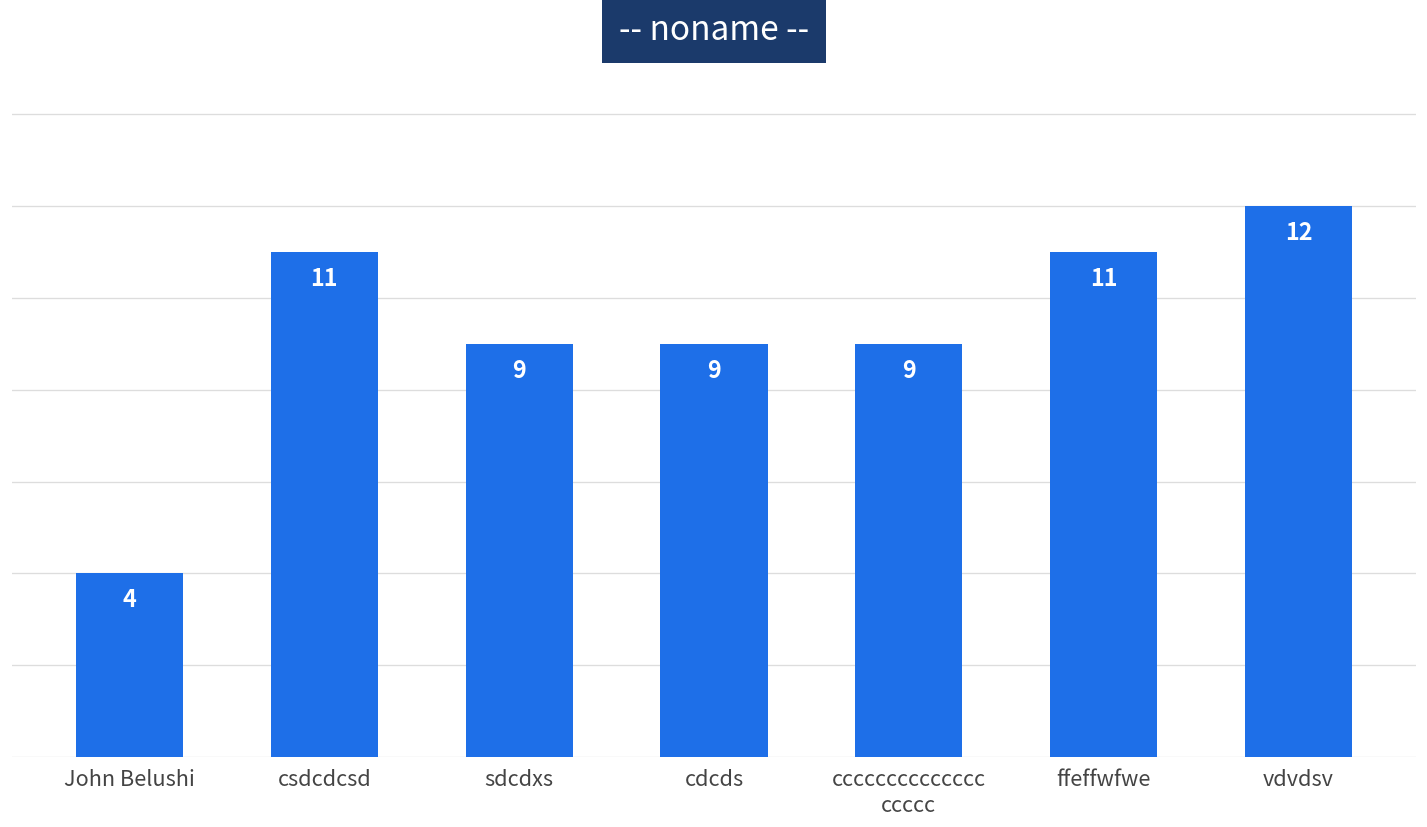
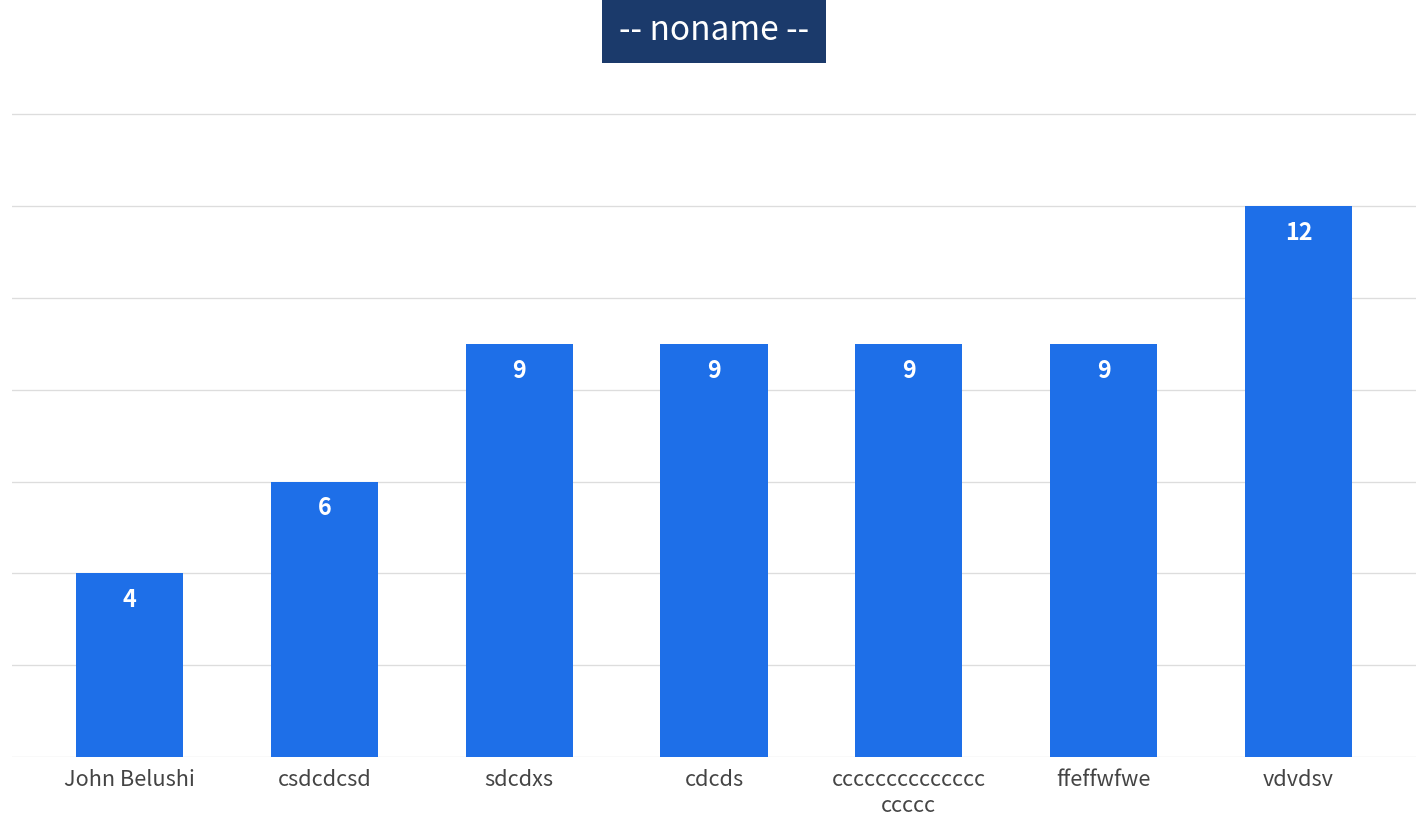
csdcdcsd: 11 -> 6
ffeffwfwe: 11 -> 9
